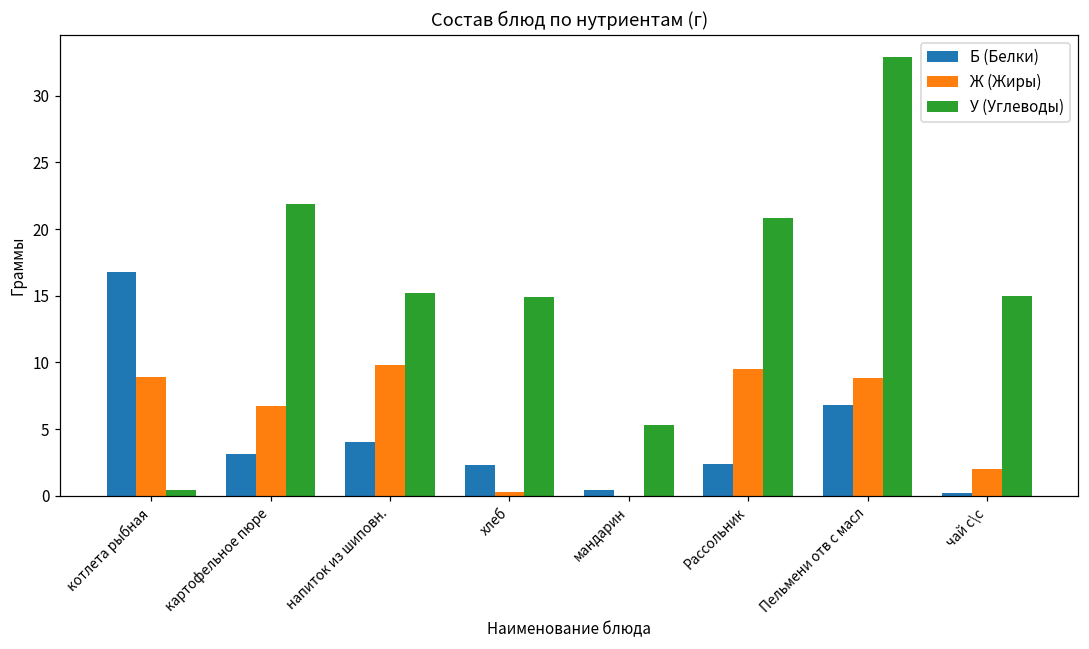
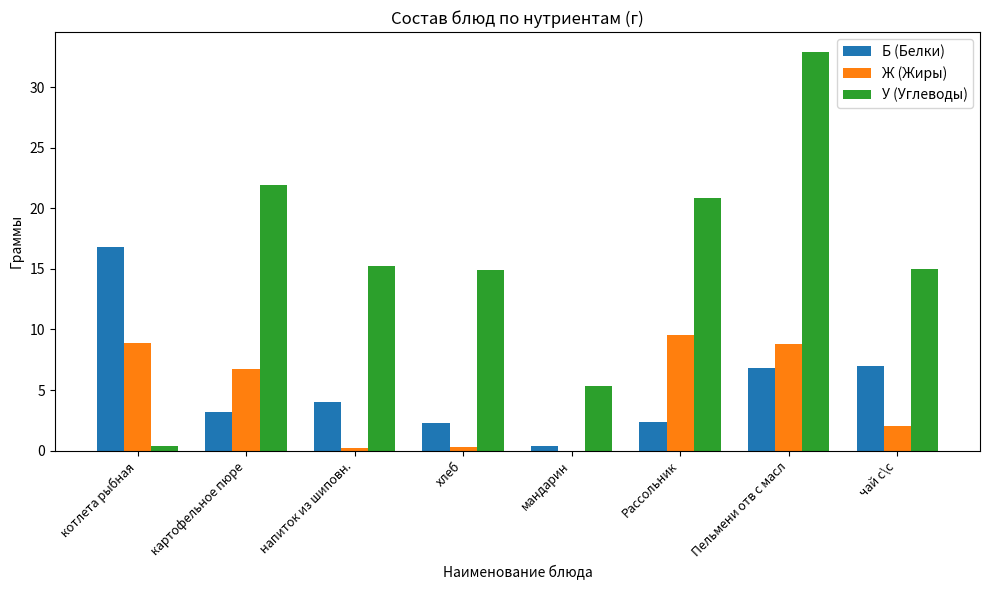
Ж (Жиры), напиток из шиповн.: 9.8 -> 0.2
Б (Белки), чай с\с: 0.2 -> 7.0
